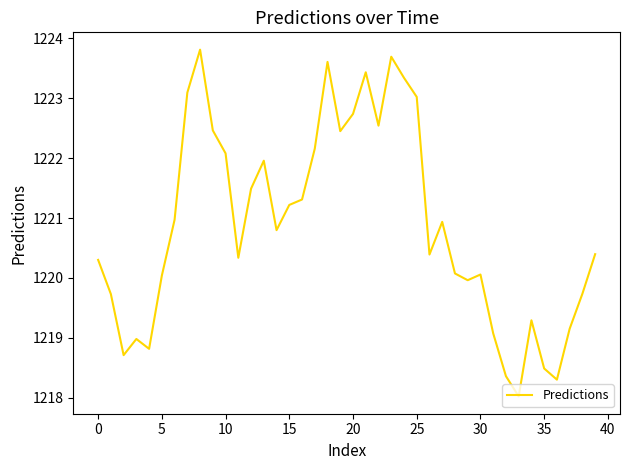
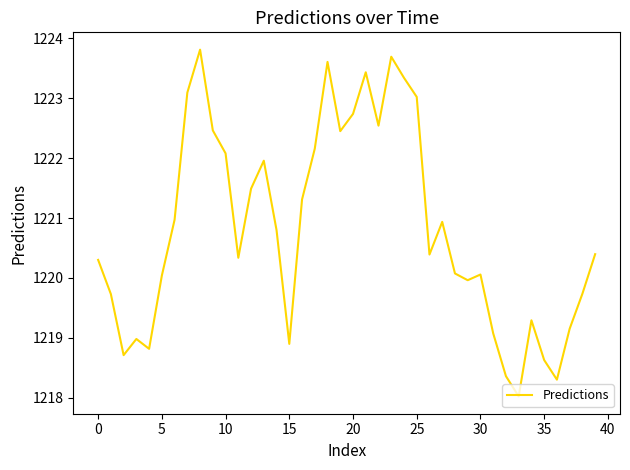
15: 1221.2 -> 1218.9
35: 1218.5 -> 1218.6
